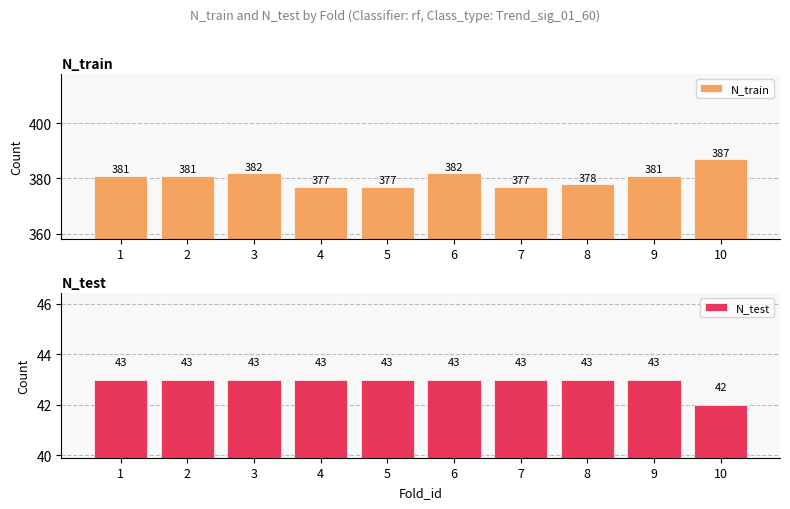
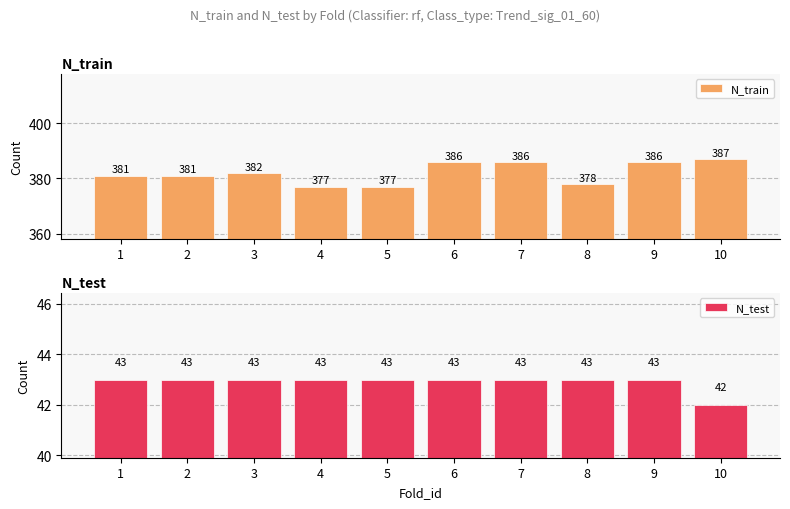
N_train, 6: 382 -> 386
N_train, 7: 377 -> 386
N_train, 9: 381 -> 386
